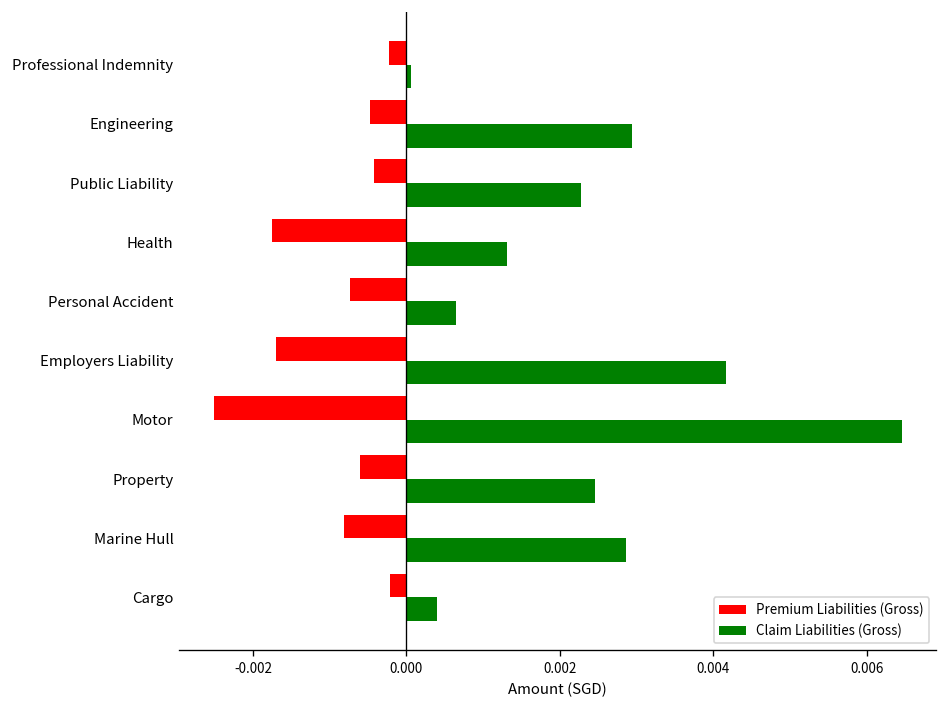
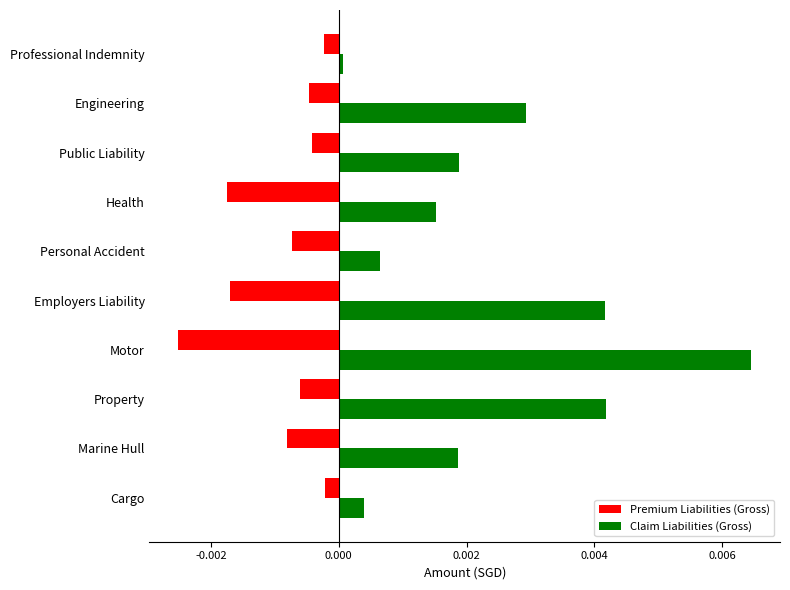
Claim Liabilities (Gross), Public Liability: 0.0023 -> 0.0019
Claim Liabilities (Gross), Health: 0.0013 -> 0.0015
Claim Liabilities (Gross), Property: 0.0025 -> 0.0042
Claim Liabilities (Gross), Marine Hull: 0.0029 -> 0.0019
